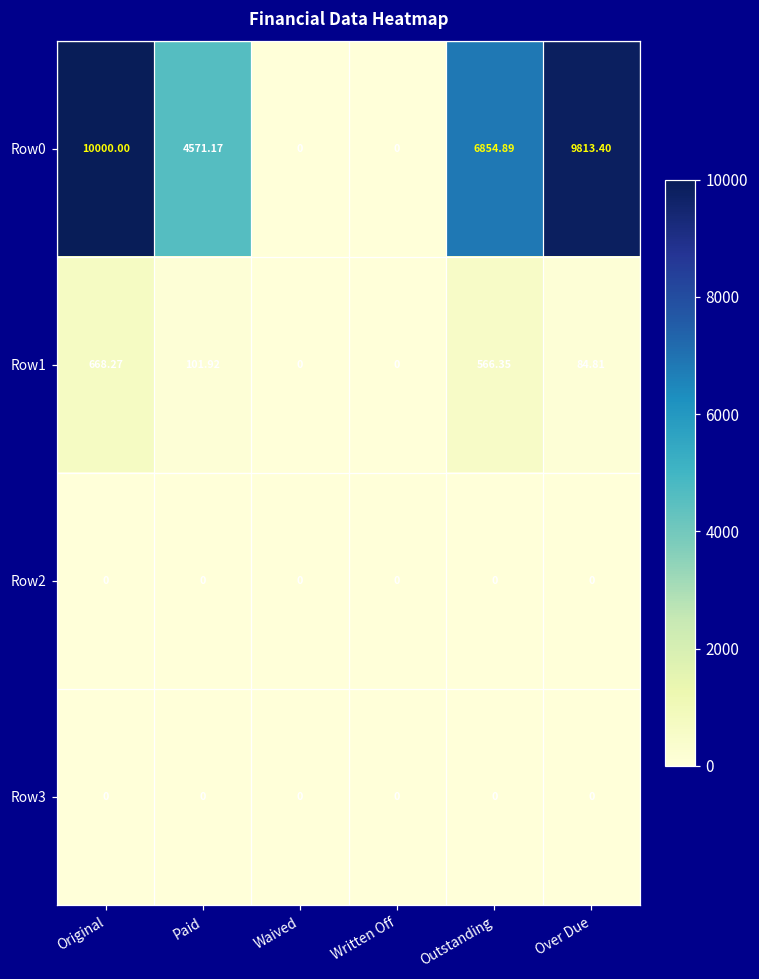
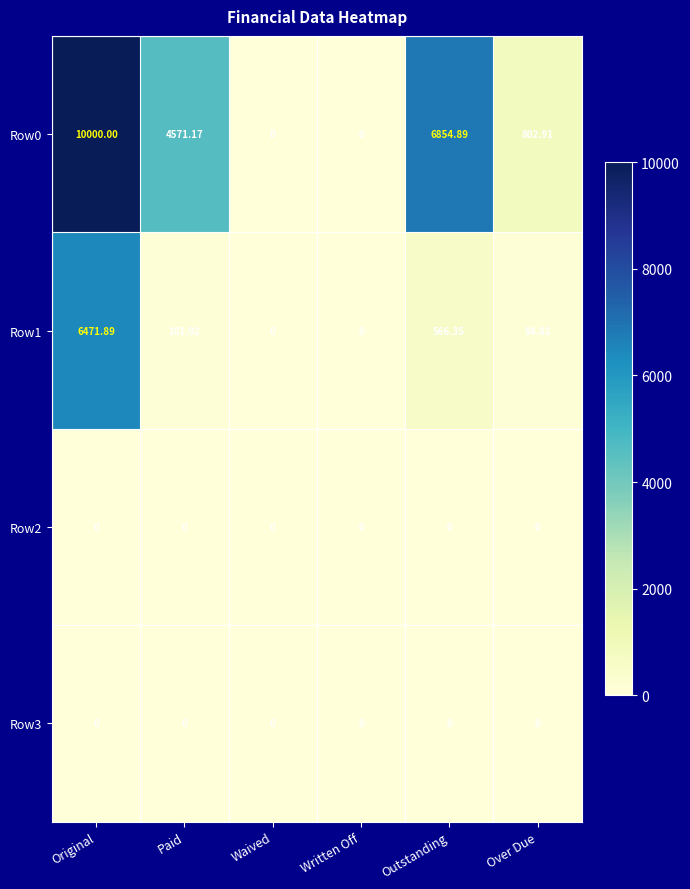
Row0, Over Due: 9813.40 -> 802.91
Row1, Original: 668.27 -> 6471.89
